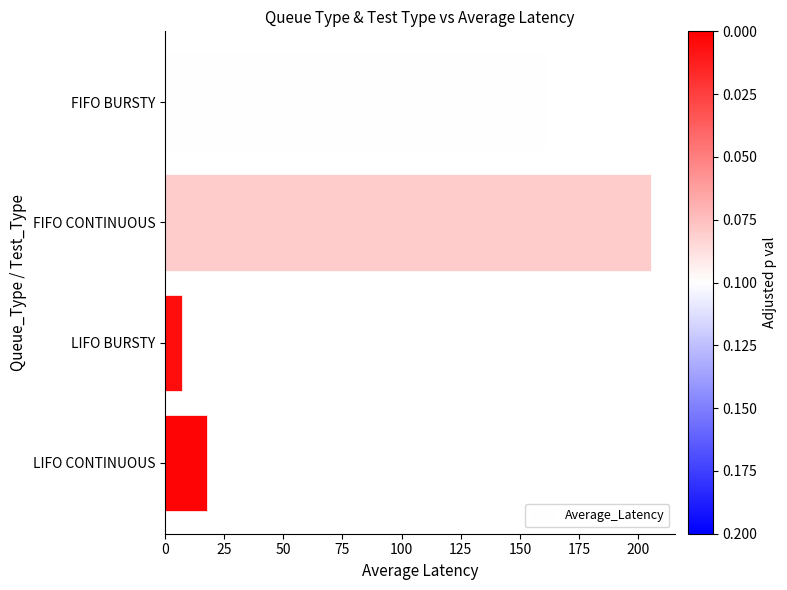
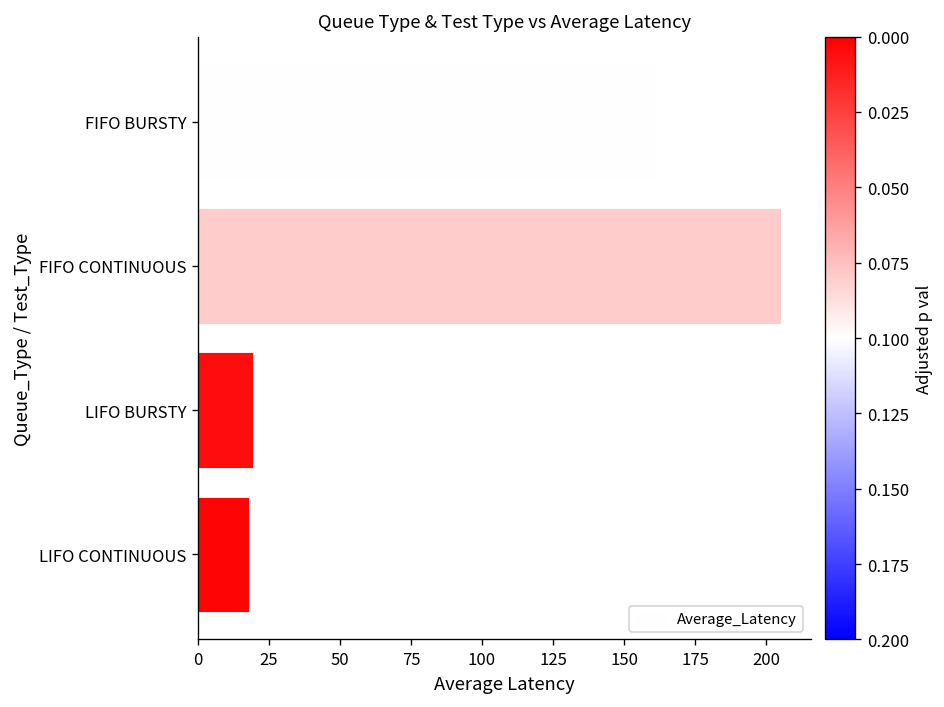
LIFO BURSTY: 7 -> 19
